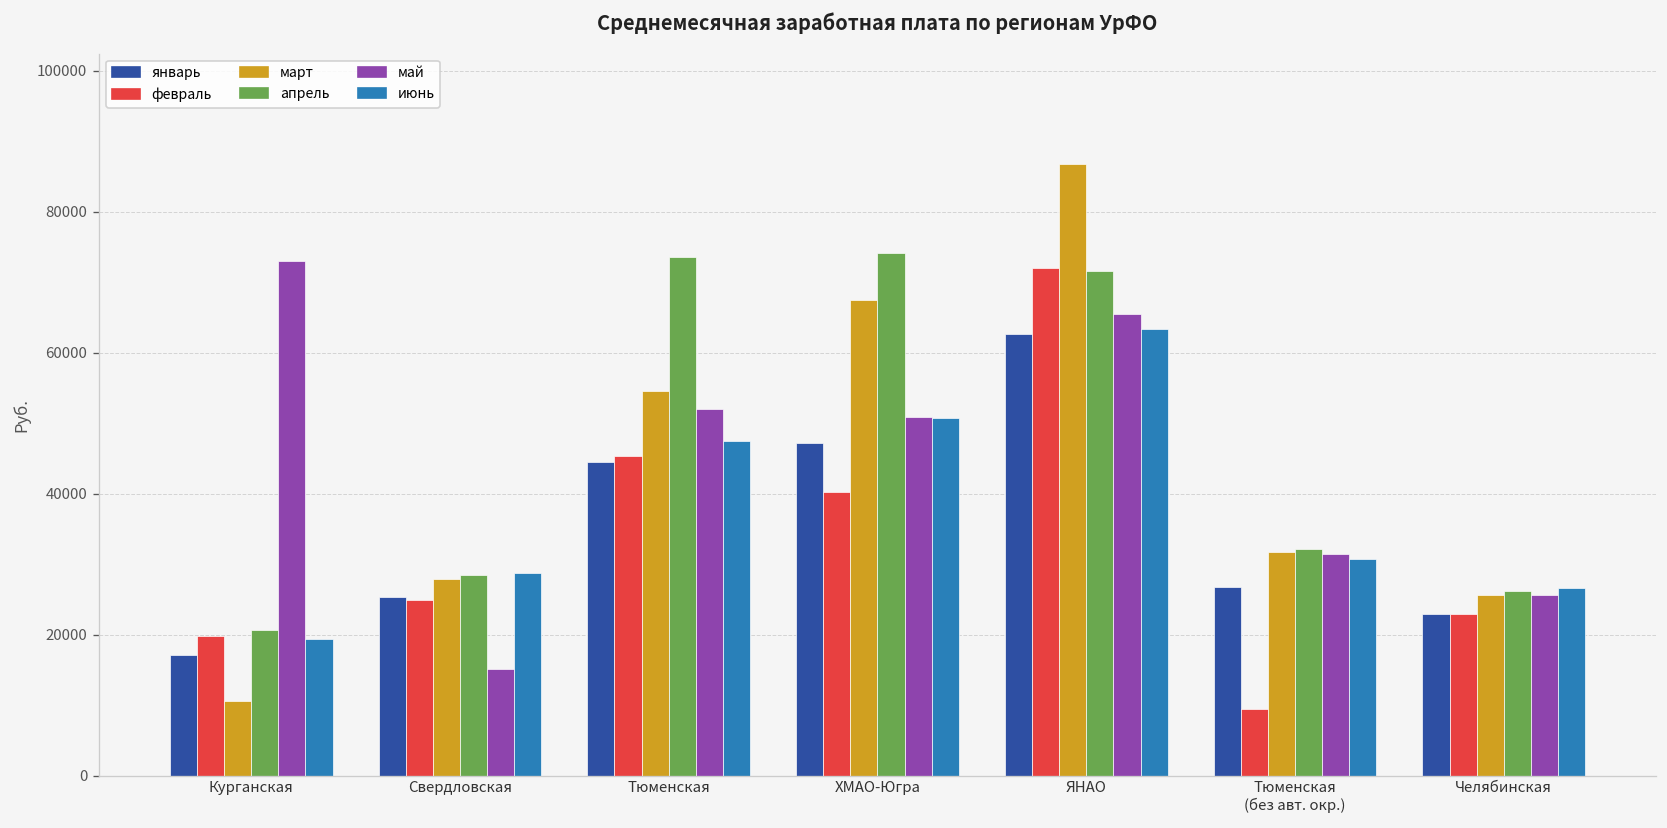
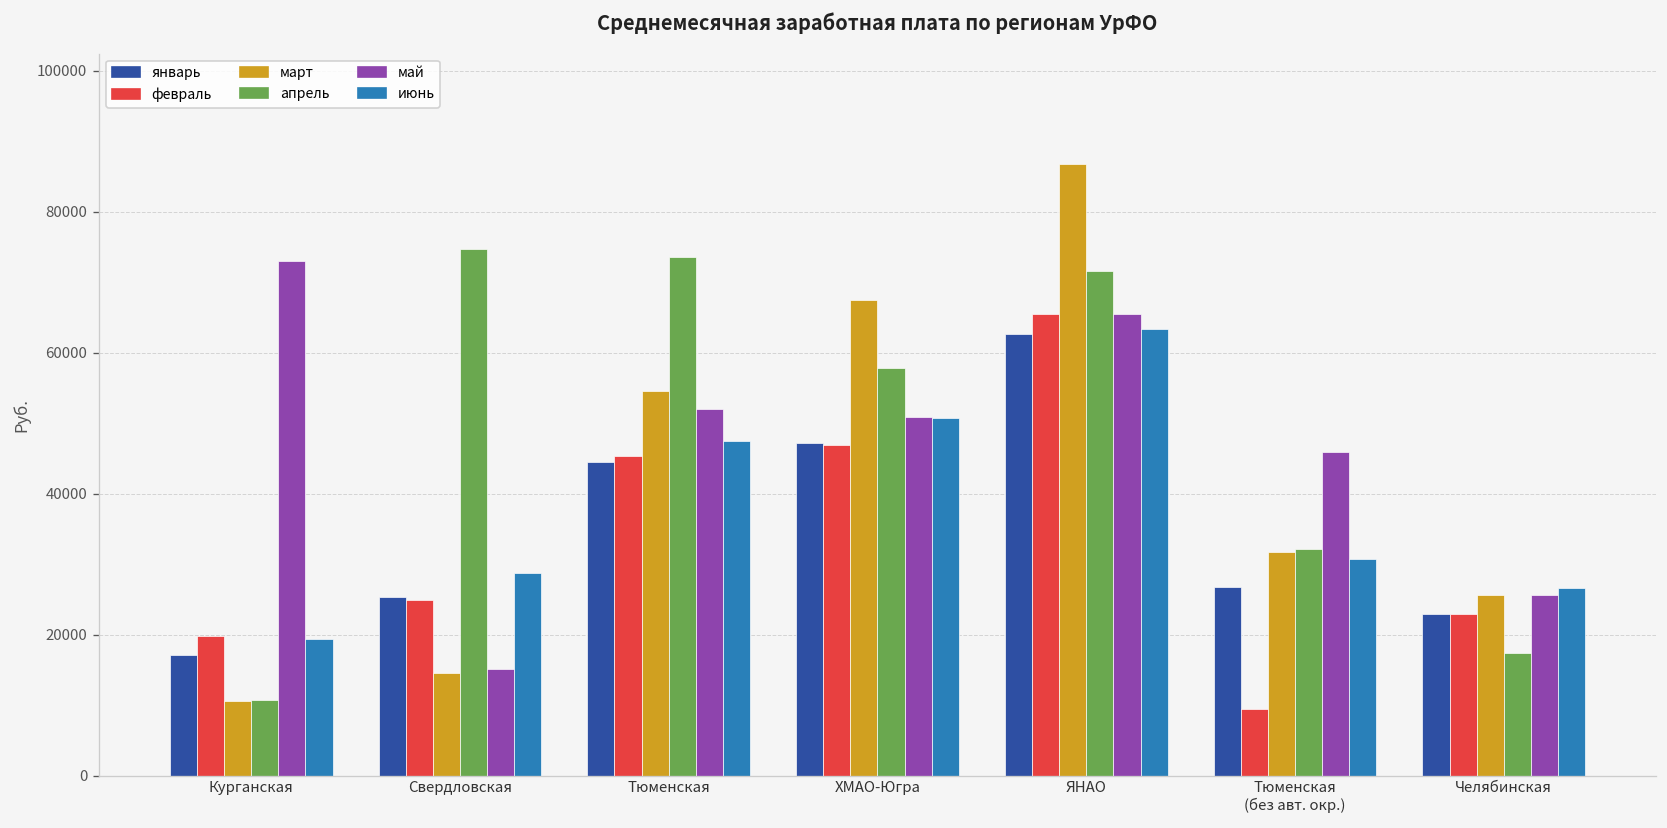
апрель, Курганская: 21000 -> 11000
март, Свердловская: 28000 -> 15000
апрель, Свердловская: 28000 -> 75000
февраль, ХМАО-Югра: 40000 -> 47000
апрель, ХМАО-Югра: 74000 -> 58000
февраль, ЯНАО: 72000 -> 65000
май, Тюменская (без авт. окр.): 31000 -> 46000
апрель, Челябинская: 26000 -> 17000
